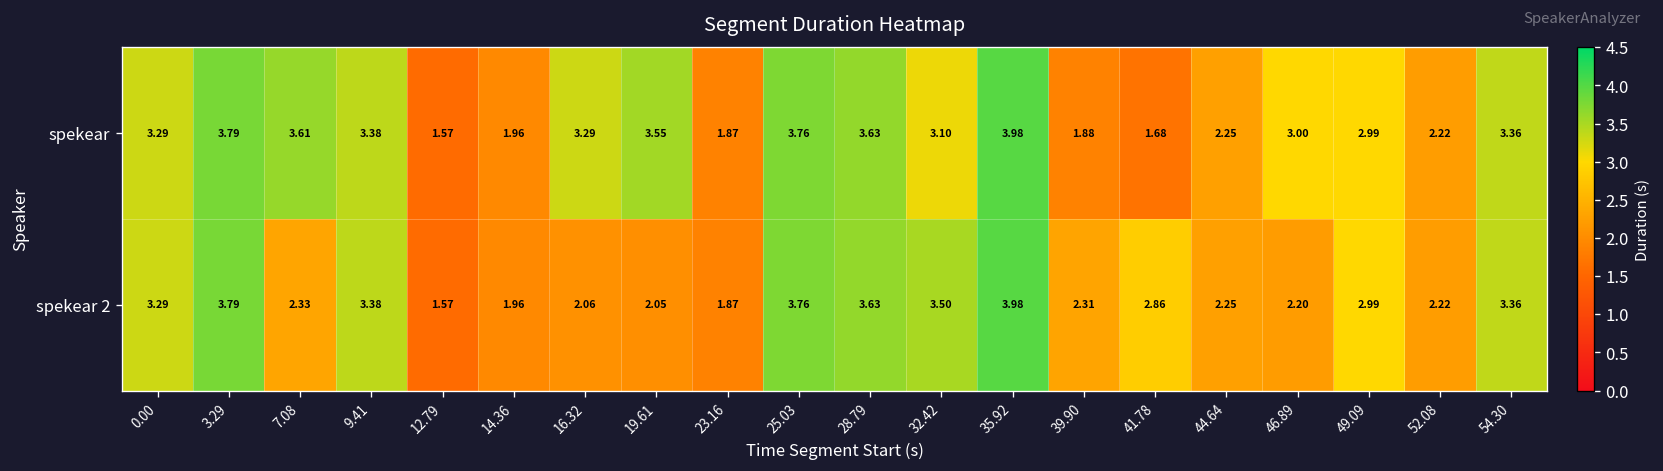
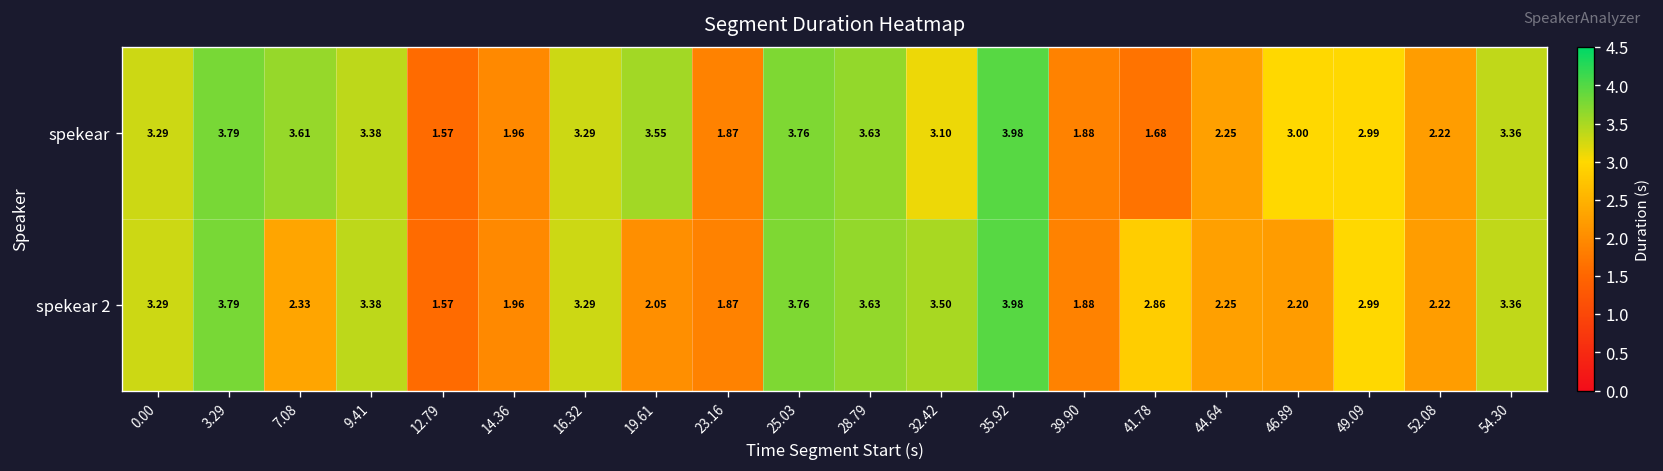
spekear 2, 16.32: 2.06 -> 3.29
spekear 2, 39.90: 2.31 -> 1.88
